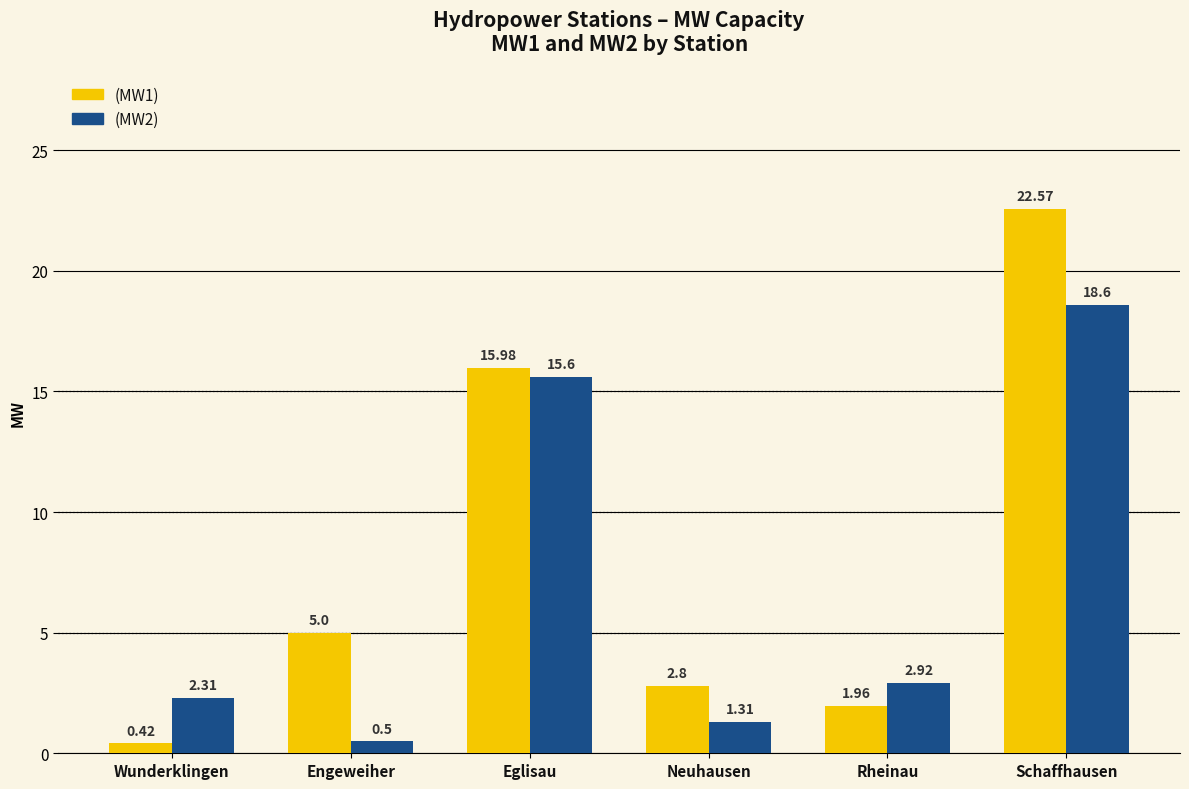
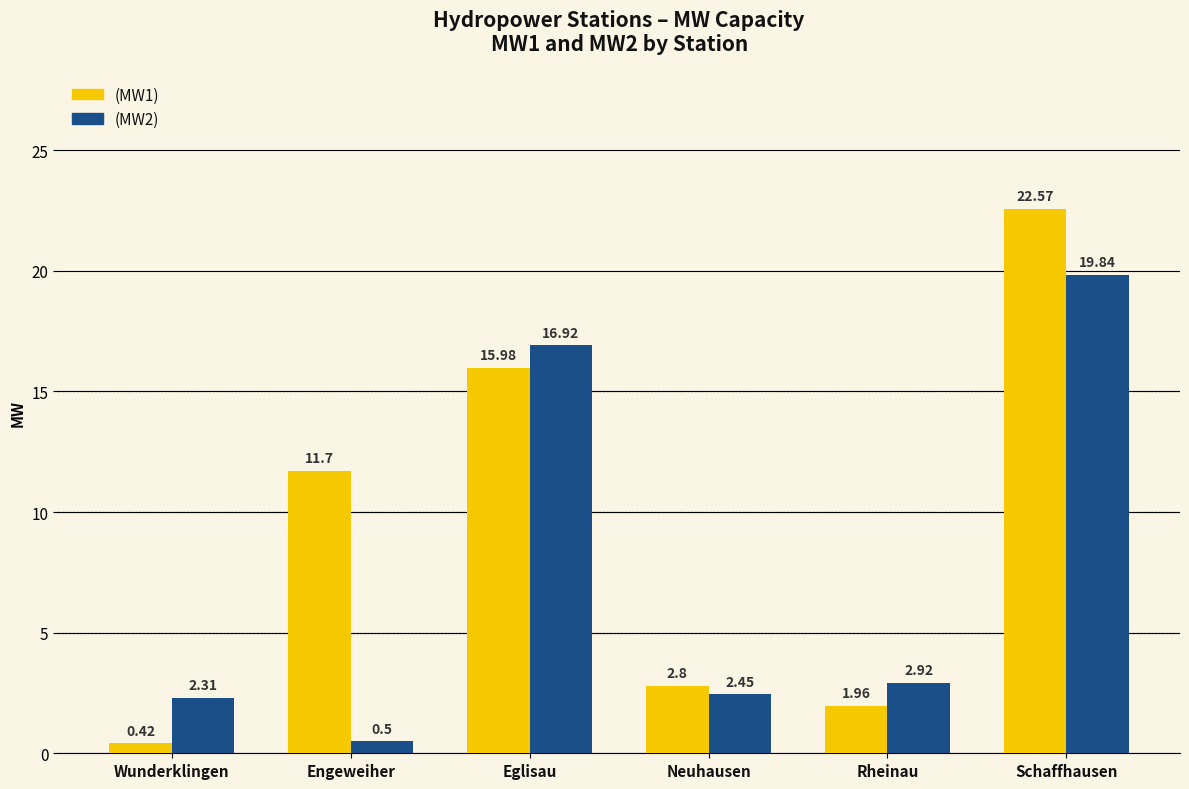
(MW1), Engeweiher: 5.0 -> 11.7
(MW2), Eglisau: 15.6 -> 16.92
(MW2), Neuhausen: 1.31 -> 2.45
(MW2), Schaffhausen: 18.6 -> 19.84
